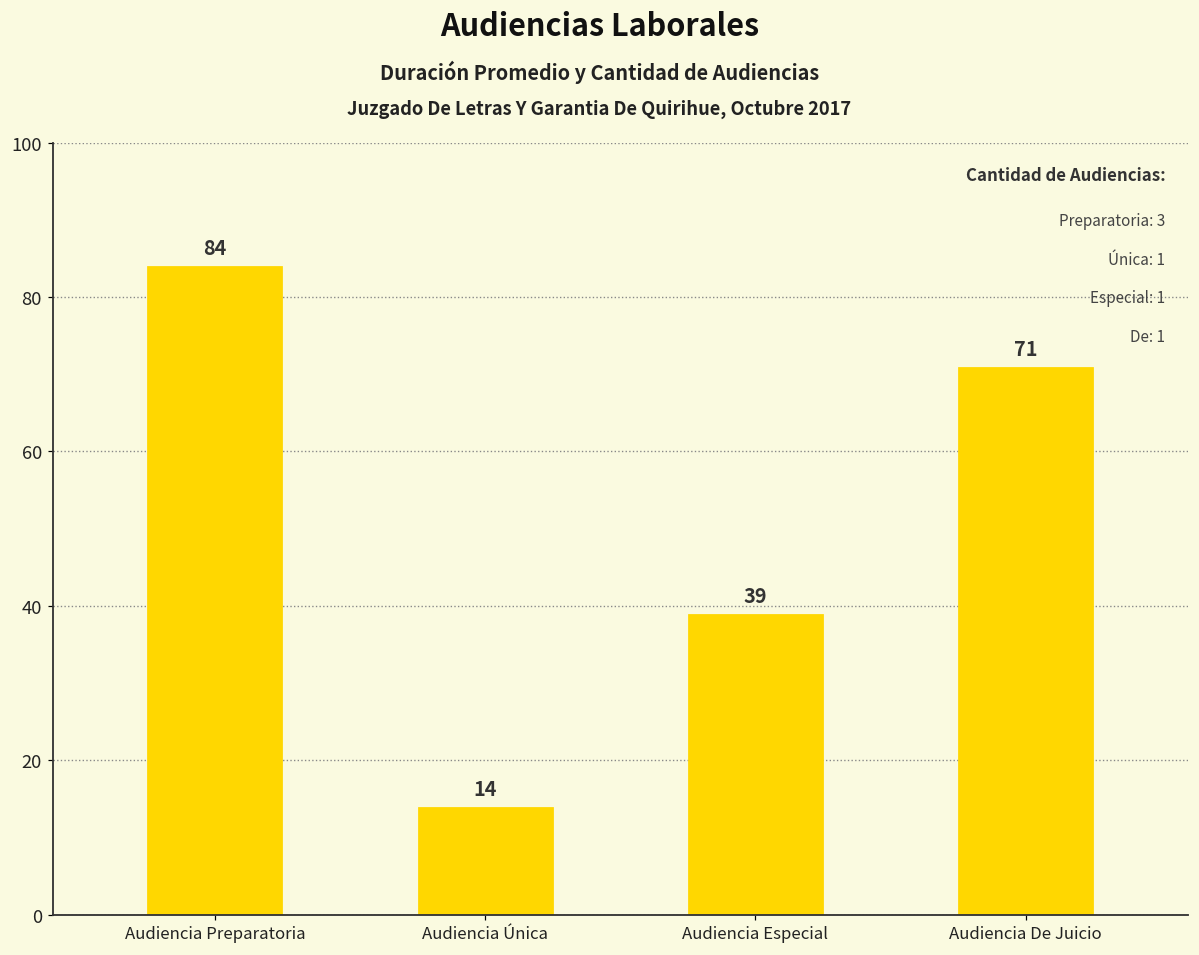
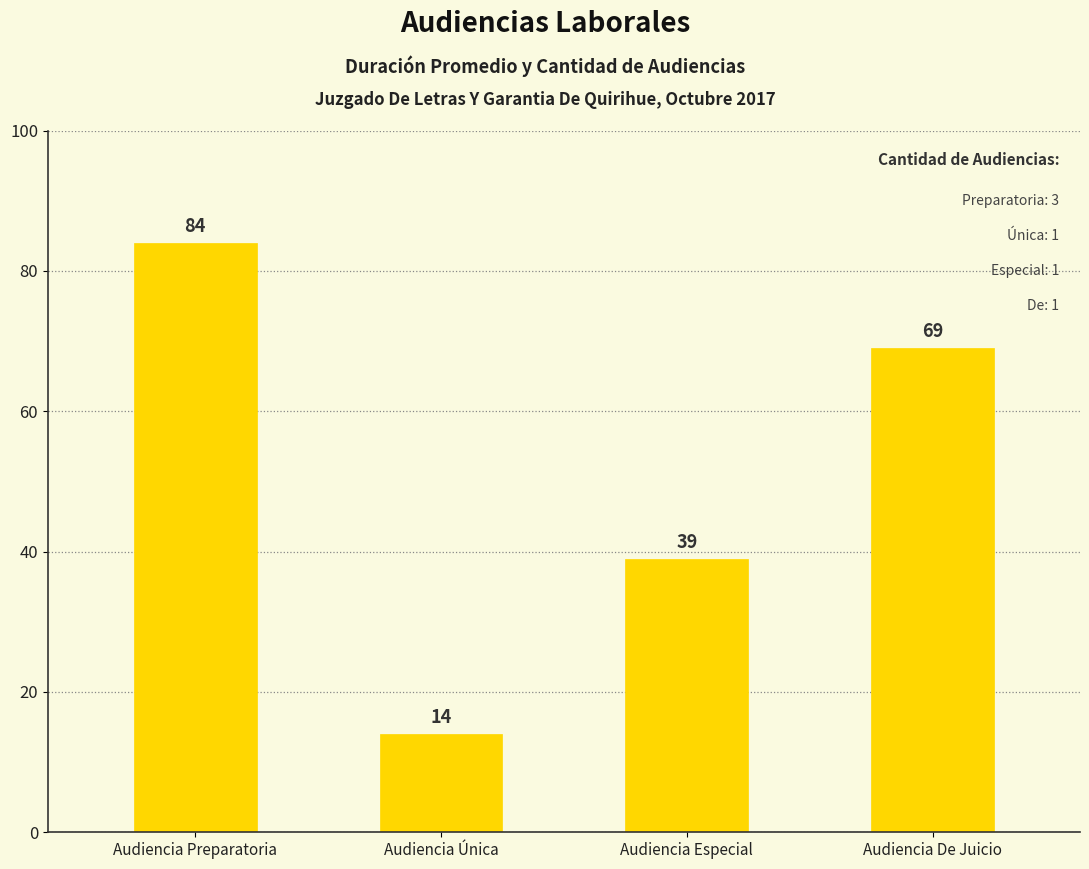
Audiencia De Juicio: 71 -> 69
